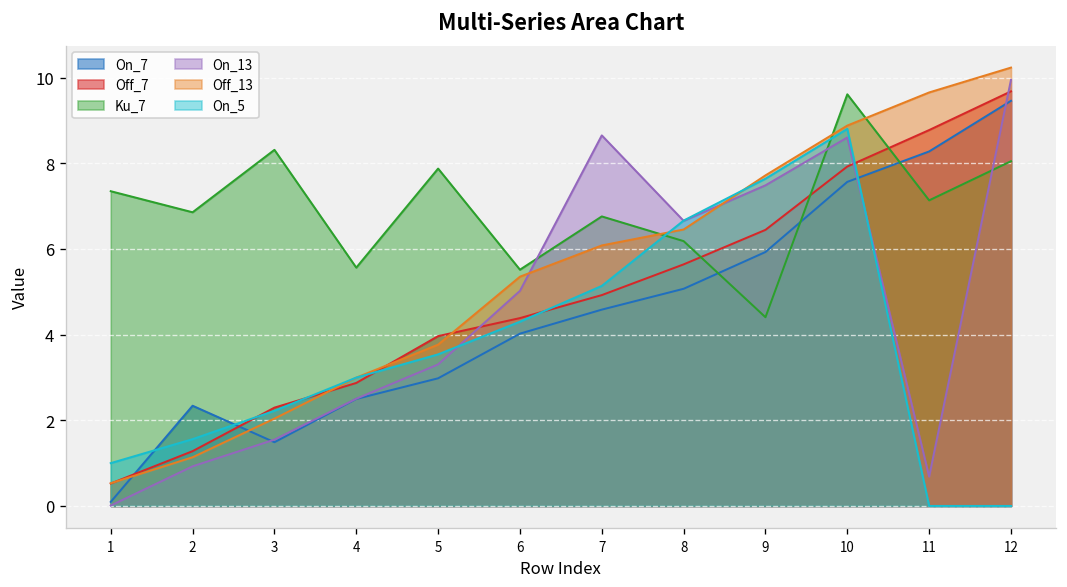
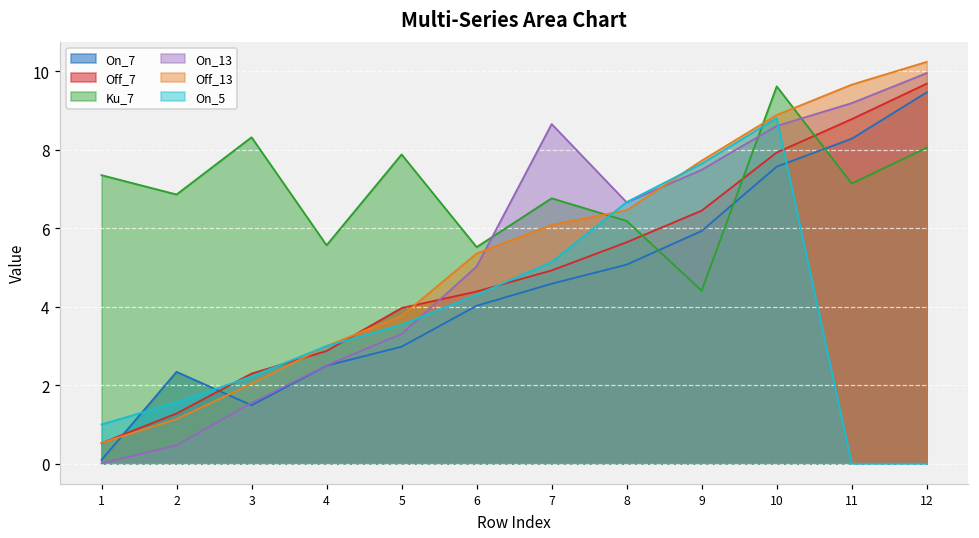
On_13, 2: 0.9 -> 0.5
On_13, 11: 0.7 -> 9.2
